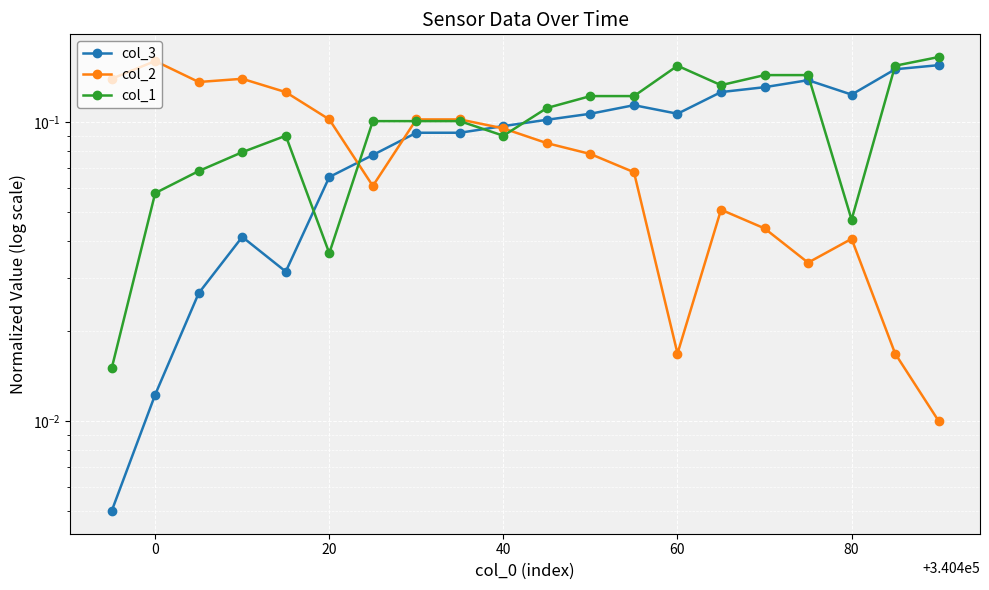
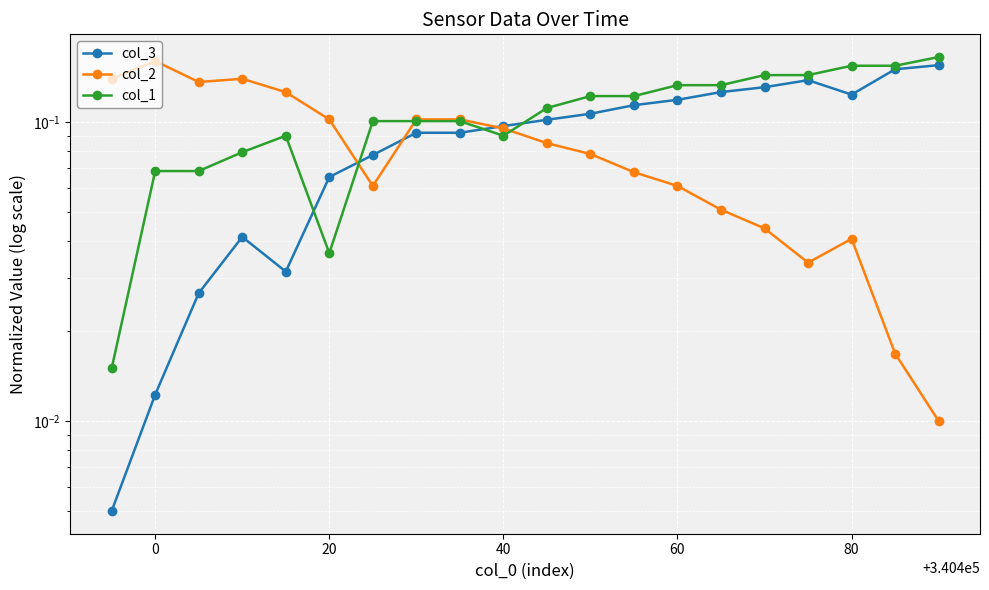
col_1, 0: 0.058 -> 0.069
col_3, 60: 0.107 -> 0.119
col_2, 60: 0.017 -> 0.061
col_1, 60: 0.15 -> 0.13
col_1, 80: 0.047 -> 0.15
